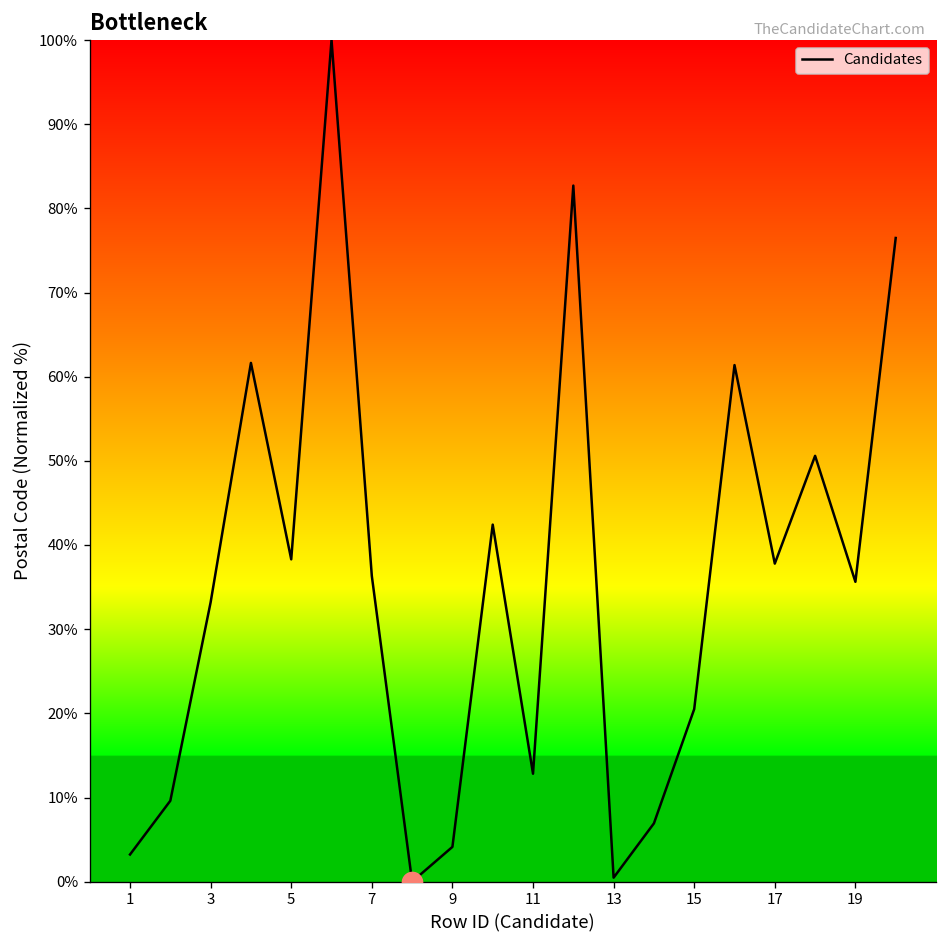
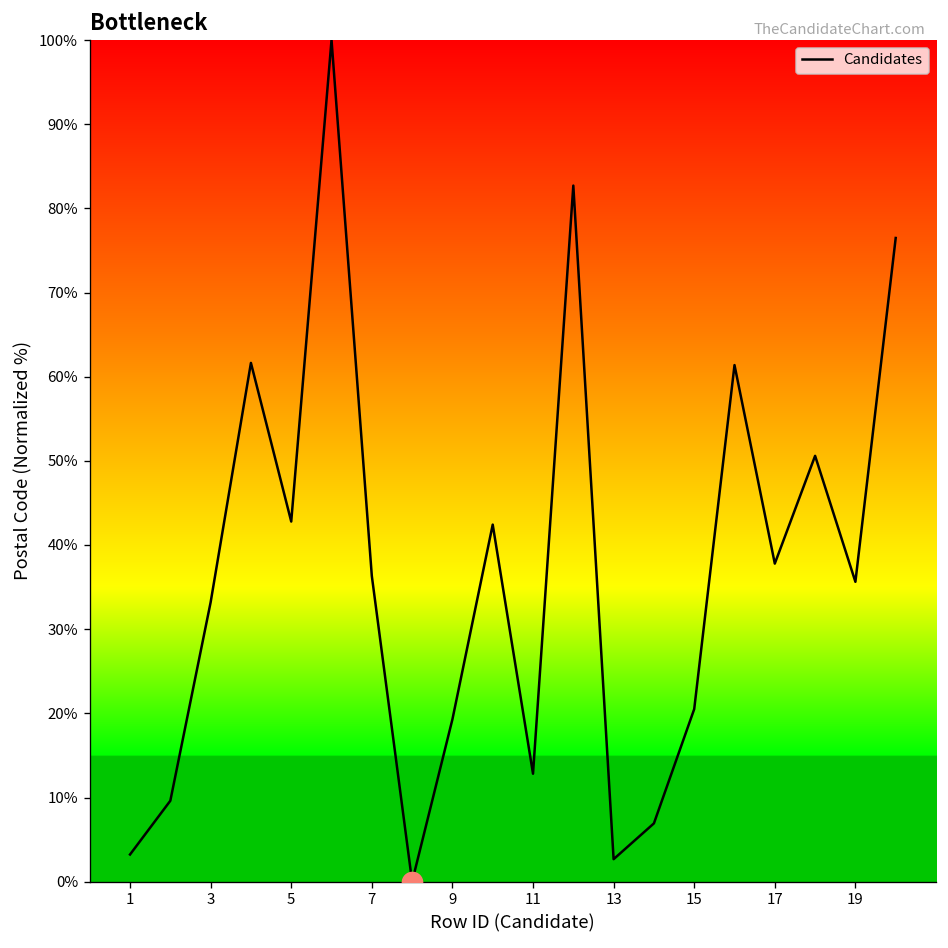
Candidates, 5: 38% -> 43%
Candidates, 9: 4% -> 19%
Candidates, 13: 0% -> 3%
